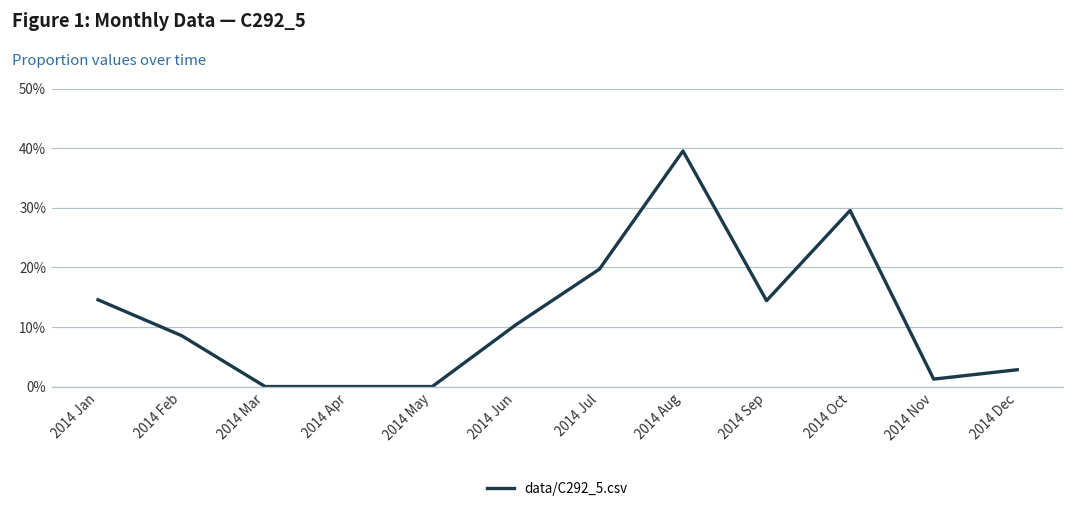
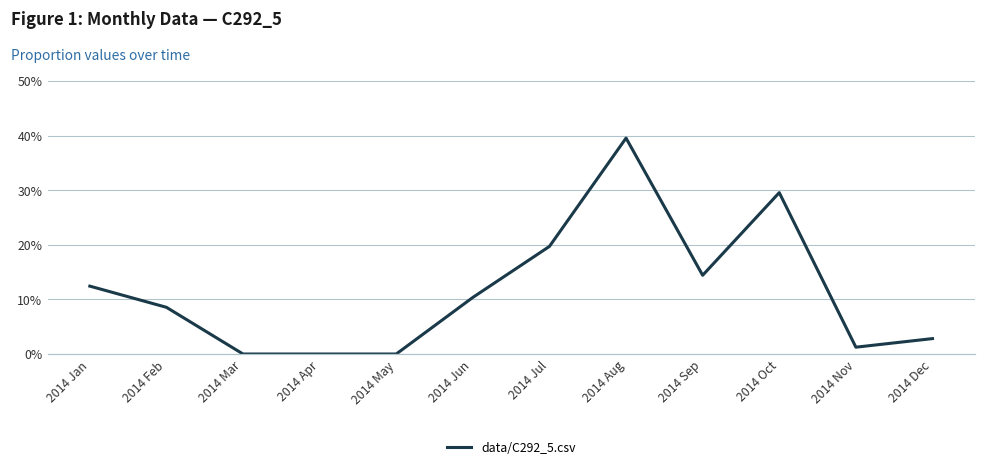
2014 Jan: 15% -> 12%
